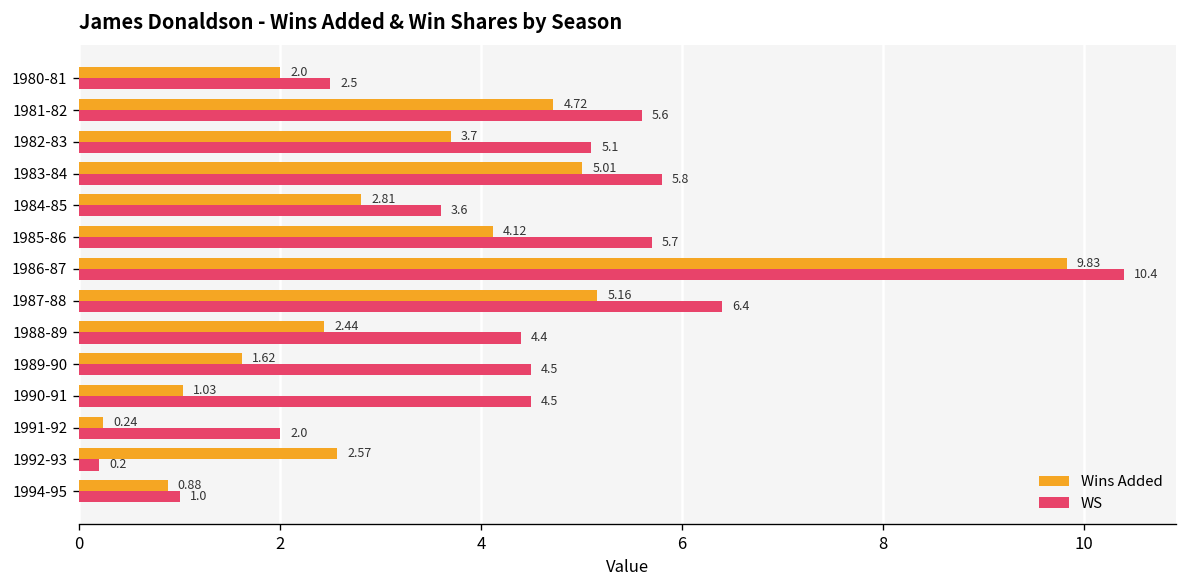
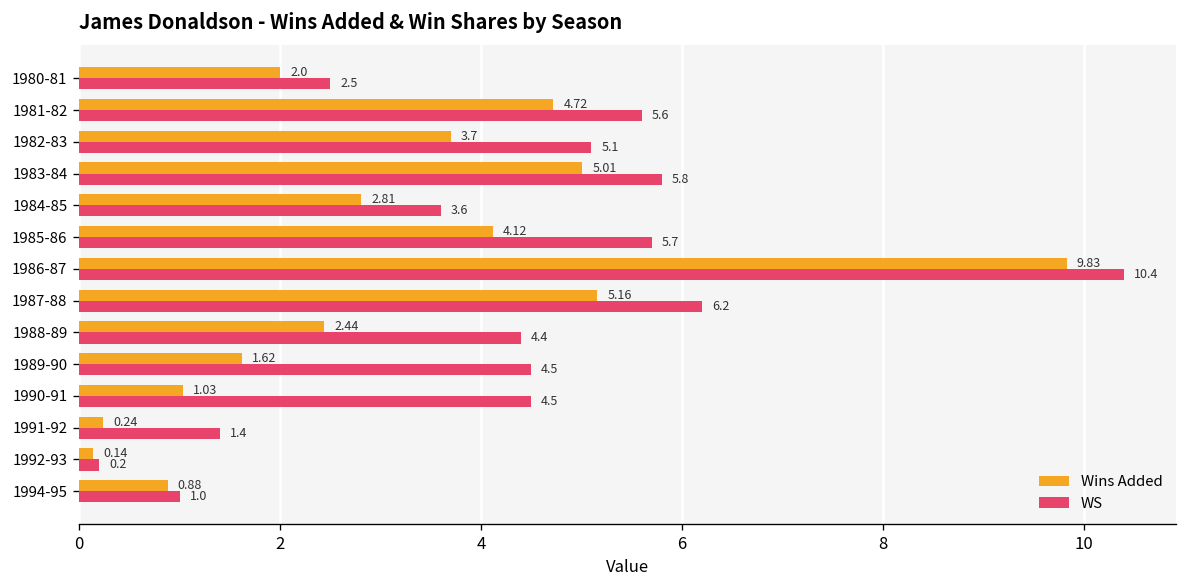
WS, 1987-88: 6.4 -> 6.2
WS, 1991-92: 2.0 -> 1.4
Wins Added, 1992-93: 2.57 -> 0.14
